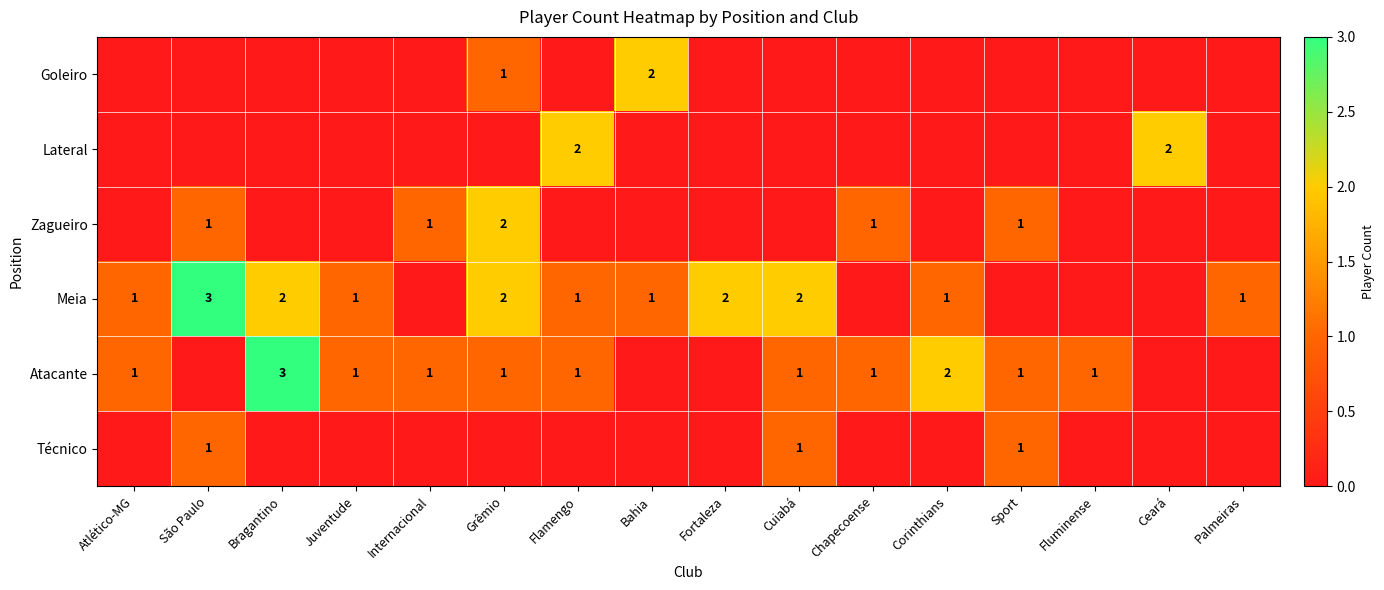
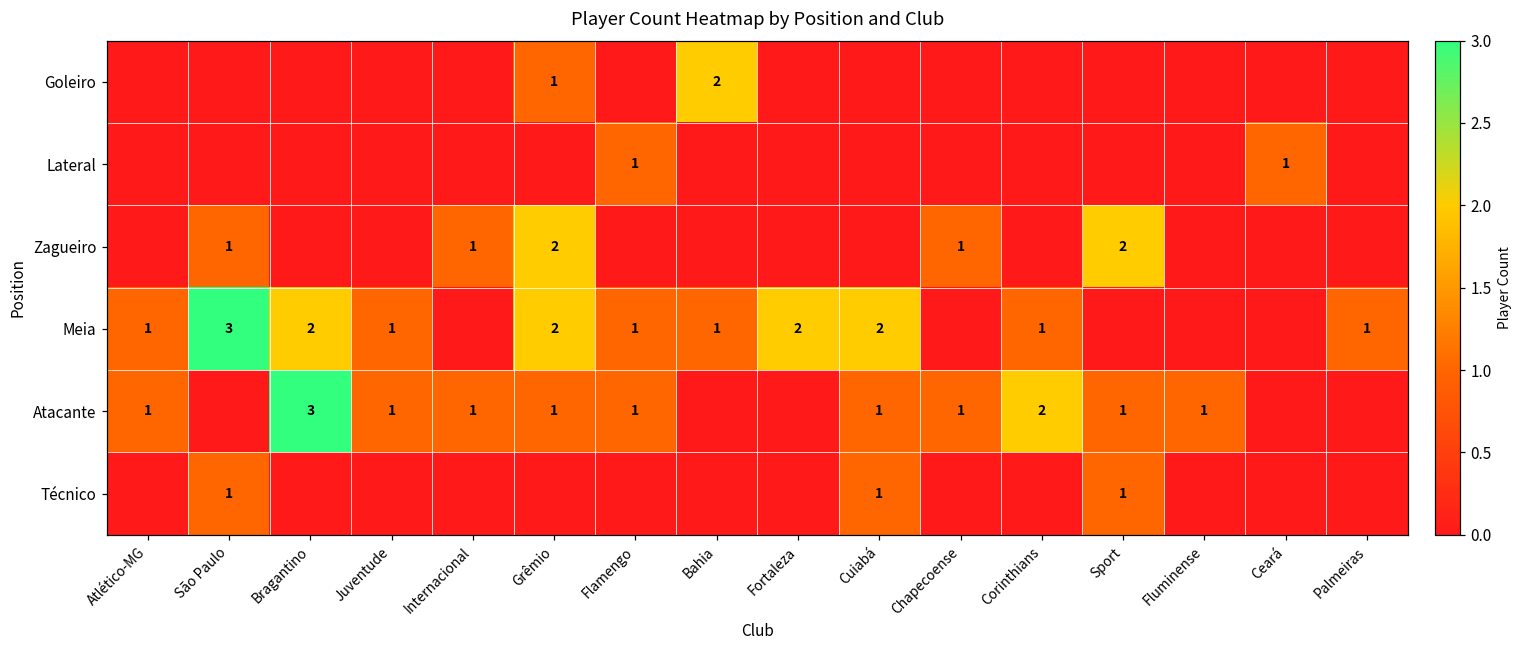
Lateral, Flamengo: 2 -> 1
Lateral, Ceará: 2 -> 1
Zagueiro, Sport: 1 -> 2
